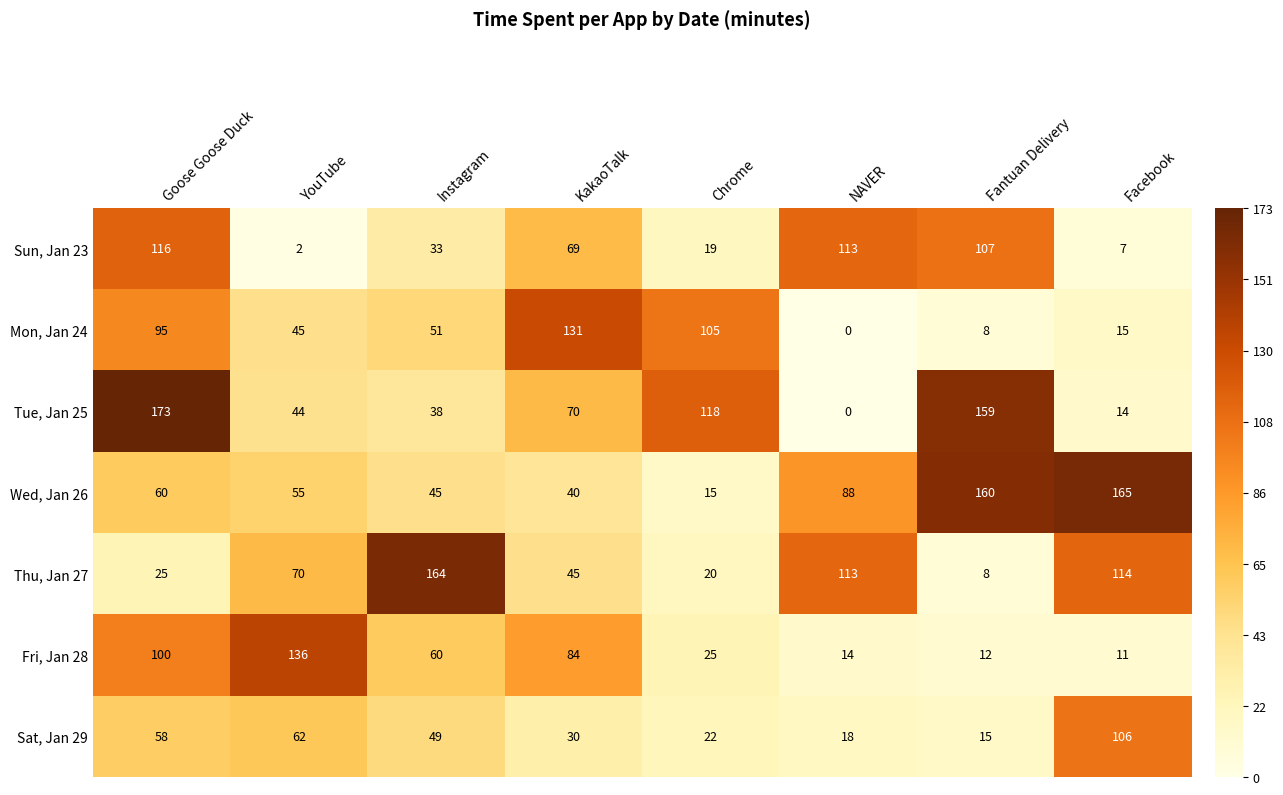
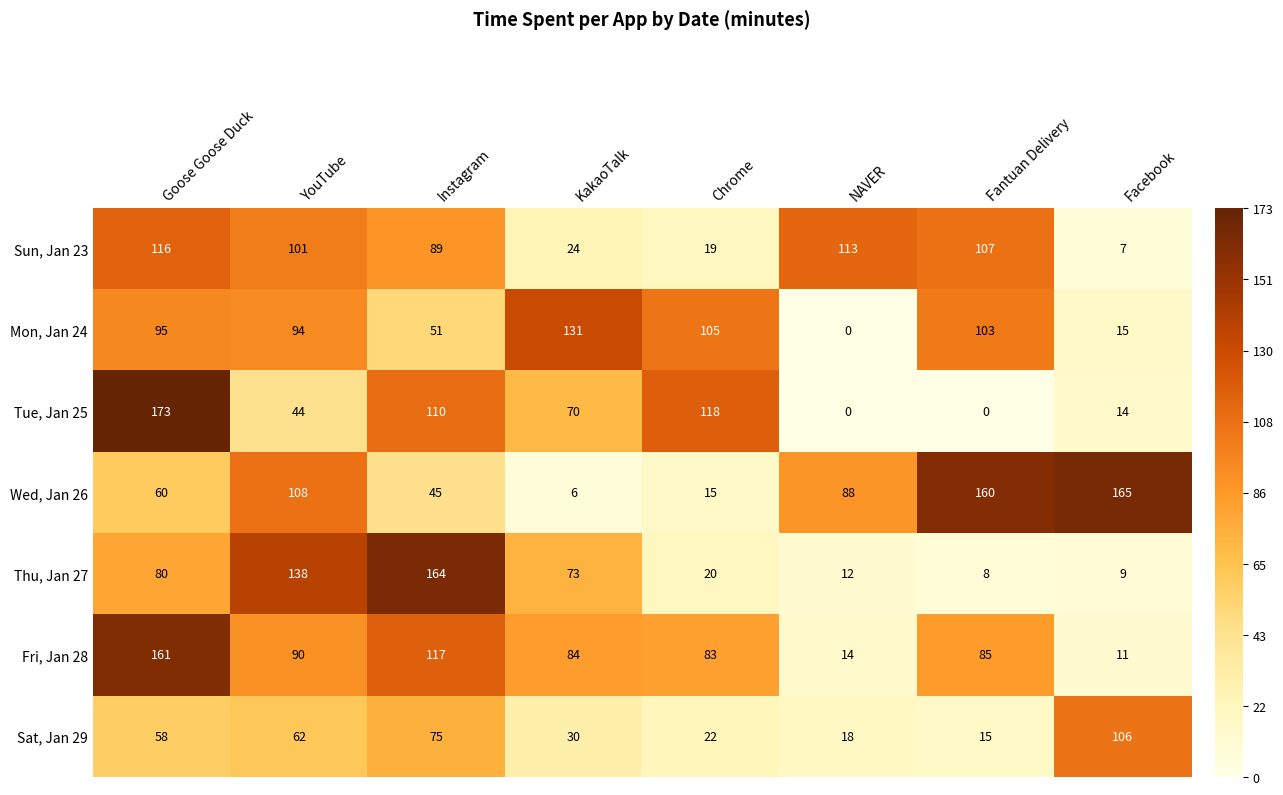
Sun, Jan 23, YouTube: 2 -> 101
Sun, Jan 23, Instagram: 33 -> 89
Sun, Jan 23, KakaoTalk: 69 -> 24
Mon, Jan 24, YouTube: 45 -> 94
Mon, Jan 24, Fantuan Delivery: 8 -> 103
Tue, Jan 25, Instagram: 38 -> 110
Tue, Jan 25, Fantuan Delivery: 159 -> 0
Wed, Jan 26, YouTube: 55 -> 108
Wed, Jan 26, KakaoTalk: 40 -> 6
Thu, Jan 27, Goose Goose Duck: 25 -> 80
Thu, Jan 27, YouTube: 70 -> 138
Thu, Jan 27, KakaoTalk: 45 -> 73
Thu, Jan 27, NAVER: 113 -> 12
Thu, Jan 27, Facebook: 114 -> 9
Fri, Jan 28, Goose Goose Duck: 100 -> 161
Fri, Jan 28, YouTube: 136 -> 90
Fri, Jan 28, Instagram: 60 -> 117
Fri, Jan 28, Chrome: 25 -> 83
Fri, Jan 28, Fantuan Delivery: 12 -> 85
Sat, Jan 29, Instagram: 49 -> 75
